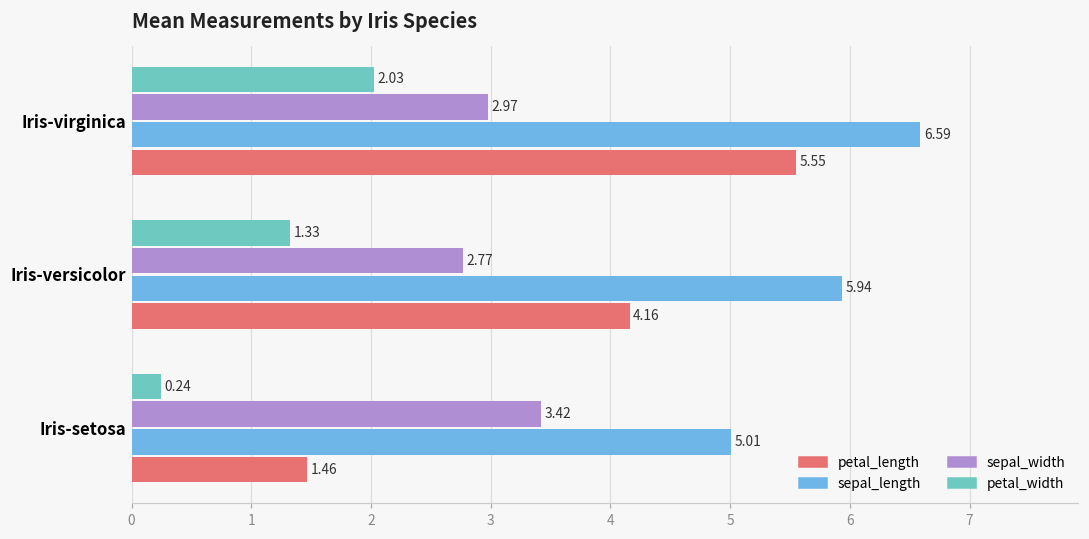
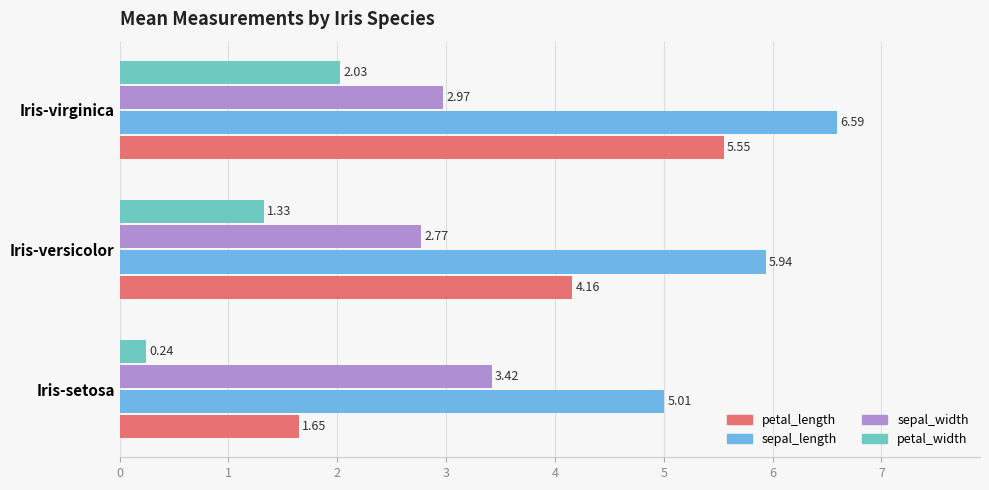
petal_length, Iris-setosa: 1.46 -> 1.65
